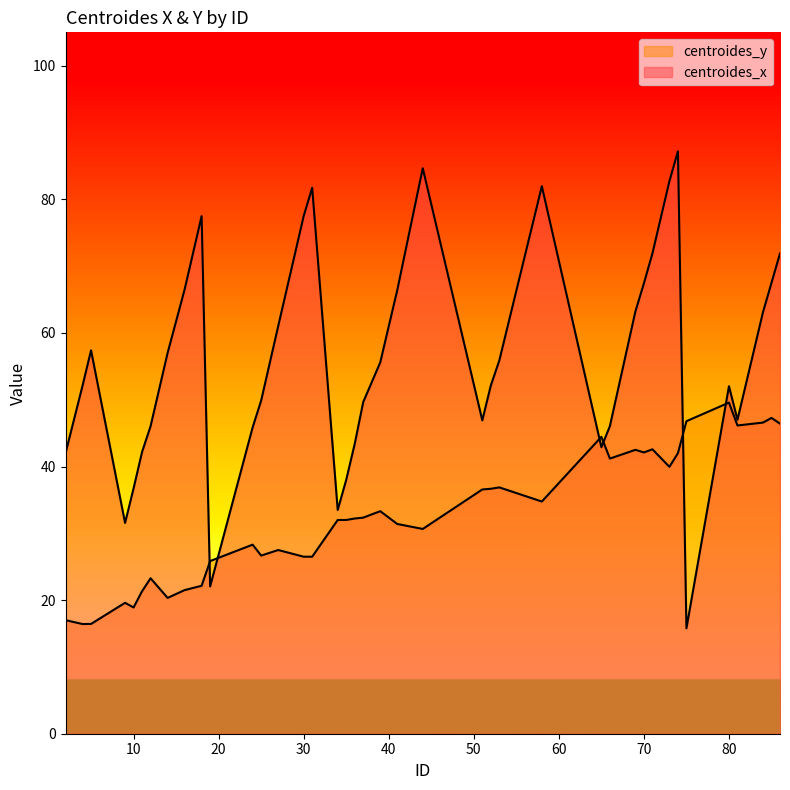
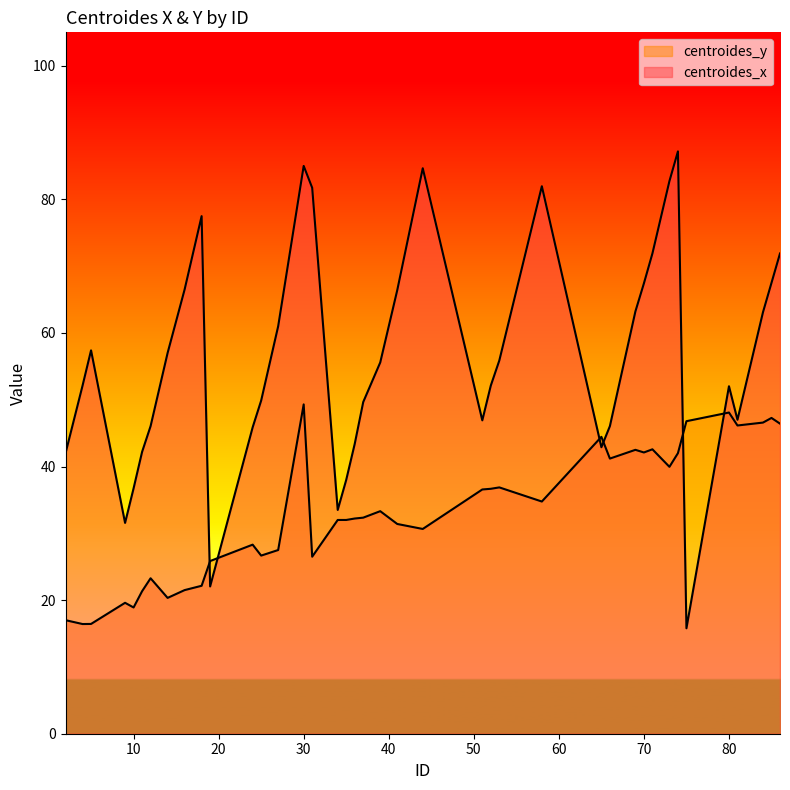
centroides_y, 30: 27 -> 49
centroides_x, 30: 78 -> 85
centroides_y, 80: 50 -> 48
